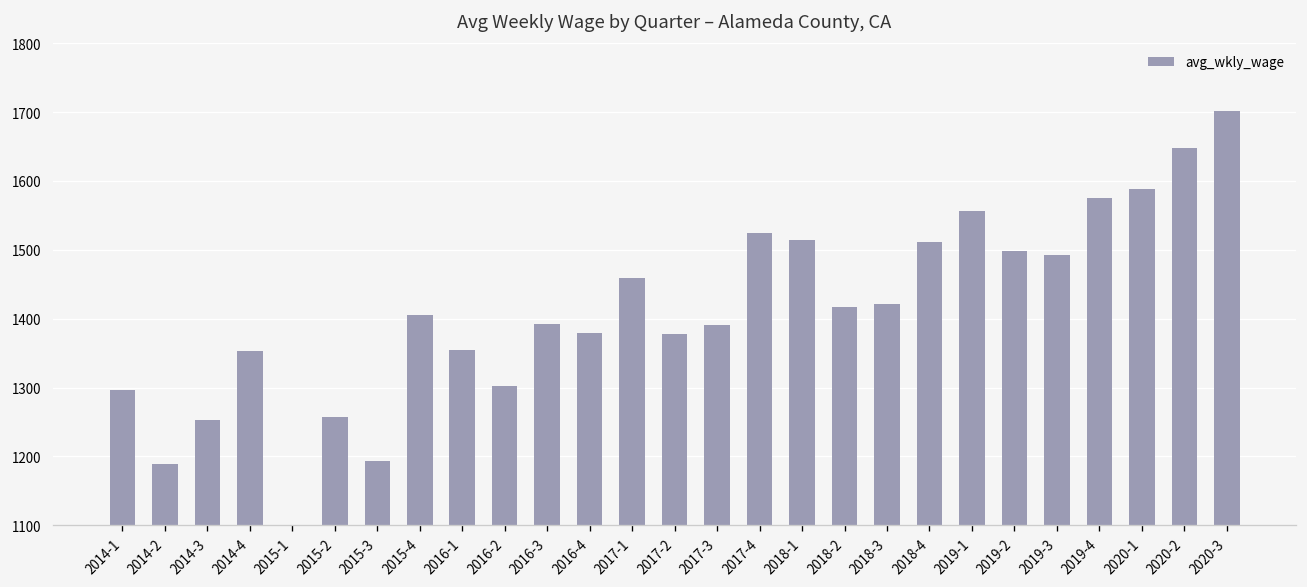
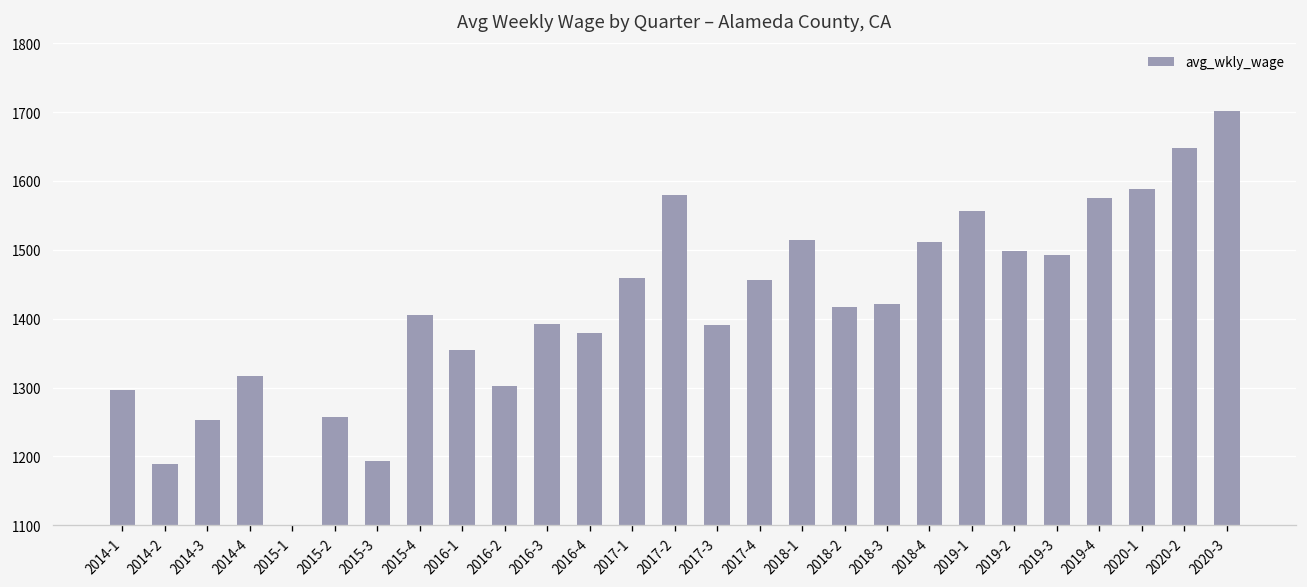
2014-4: 1350 -> 1320
2017-2: 1380 -> 1580
2017-4: 1520 -> 1460
